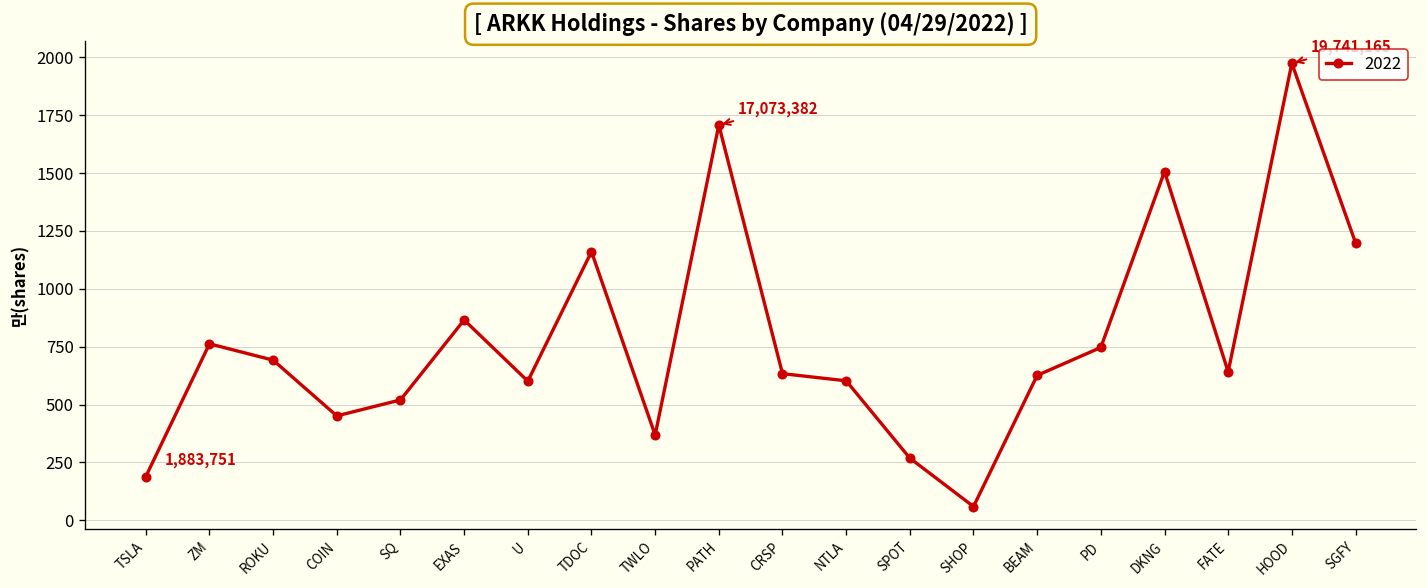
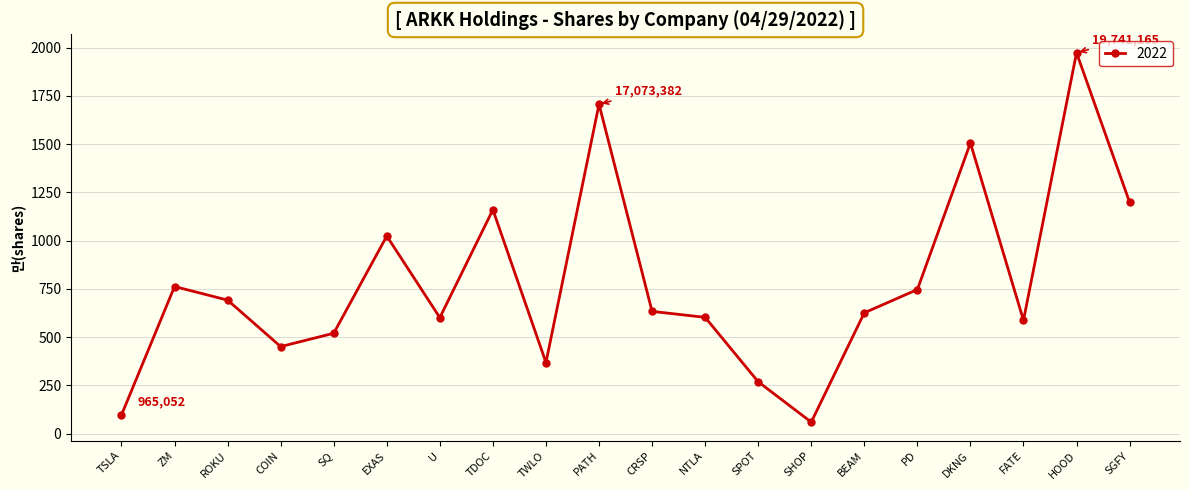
TSLA: 1,883,751 -> 965,052
EXAS: 870 -> 1020
FATE: 640 -> 590
